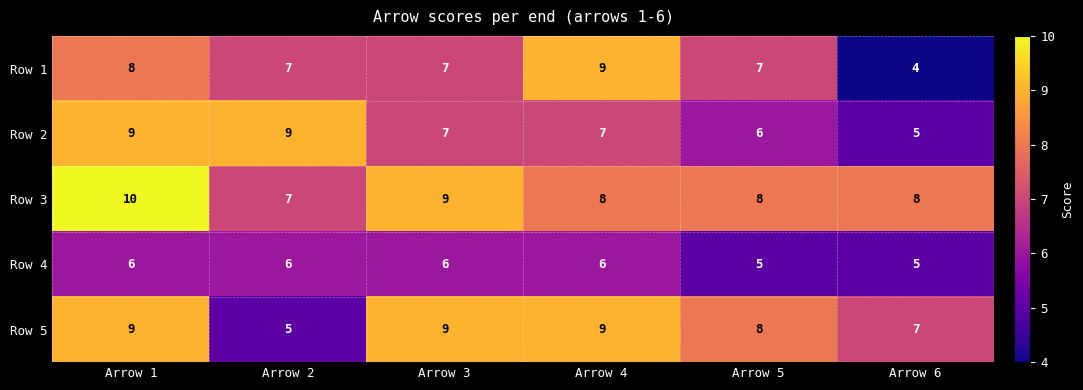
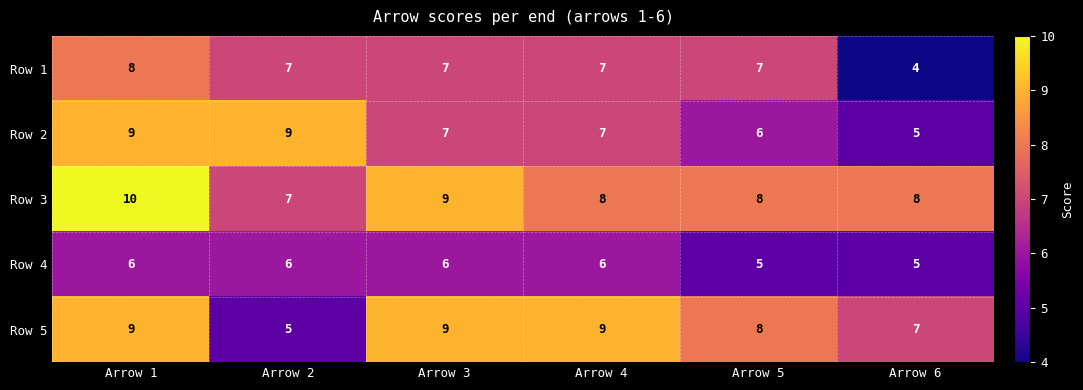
Row 1, Arrow 4: 9 -> 7
